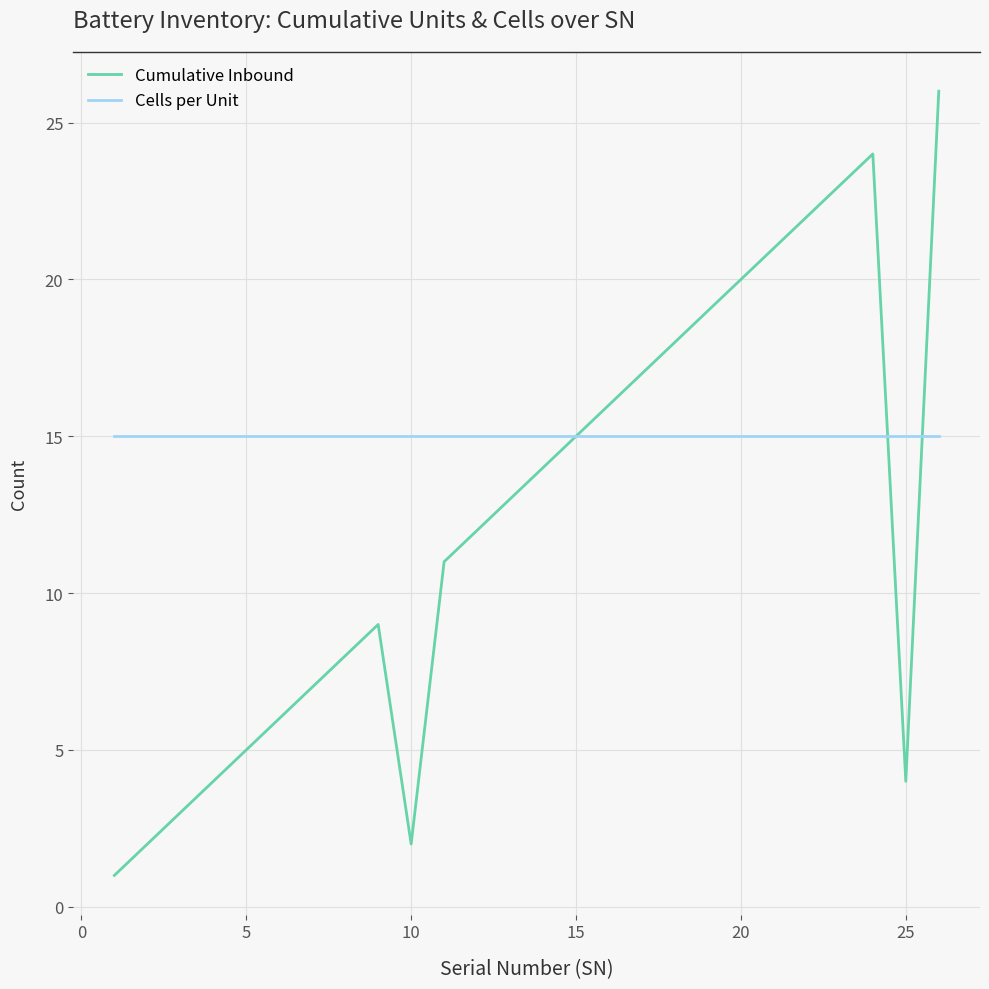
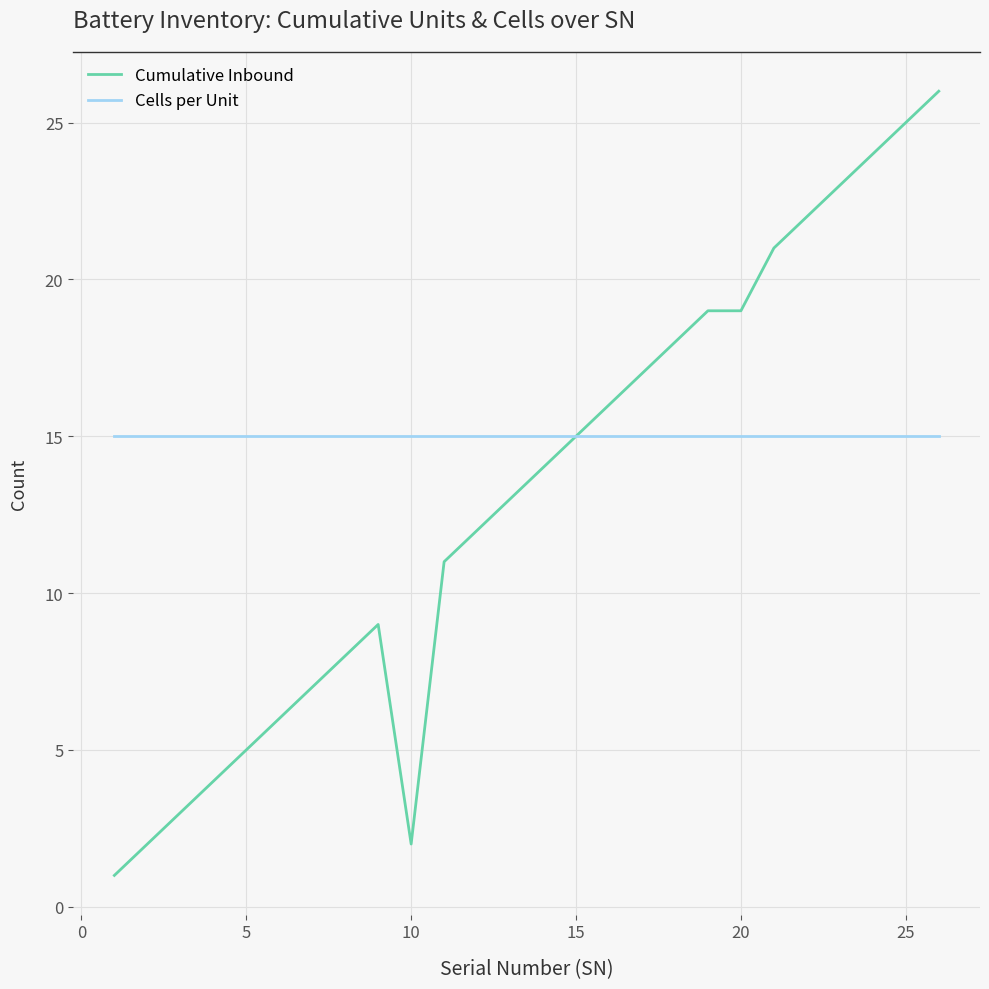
Cumulative Inbound, 20: 20 -> 19
Cumulative Inbound, 25: 4 -> 25
